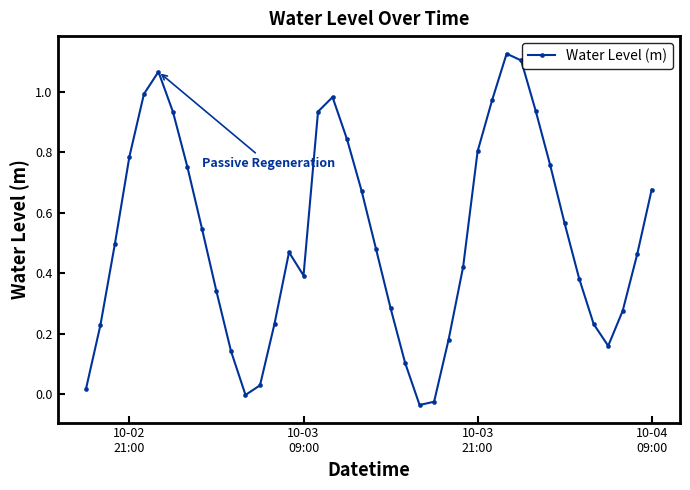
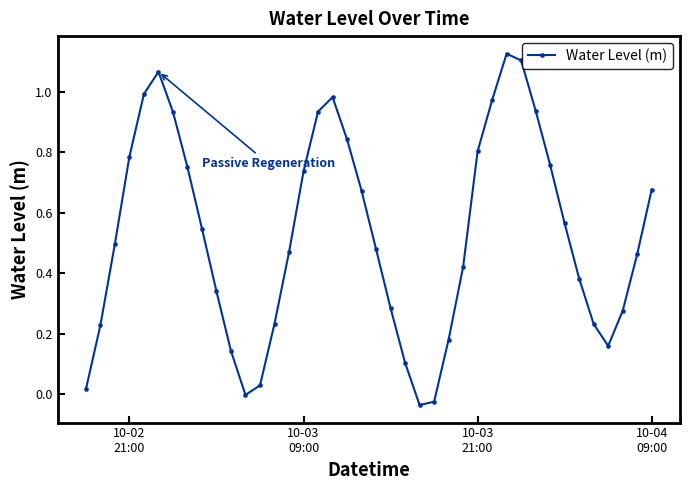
10-03 09:00: 0.39 -> 0.74
